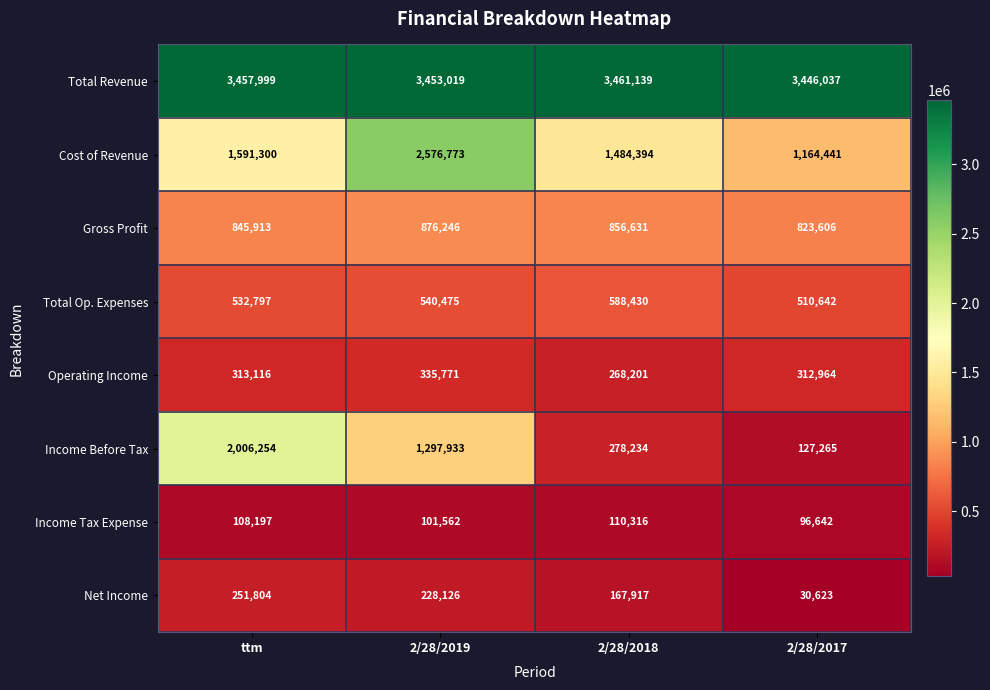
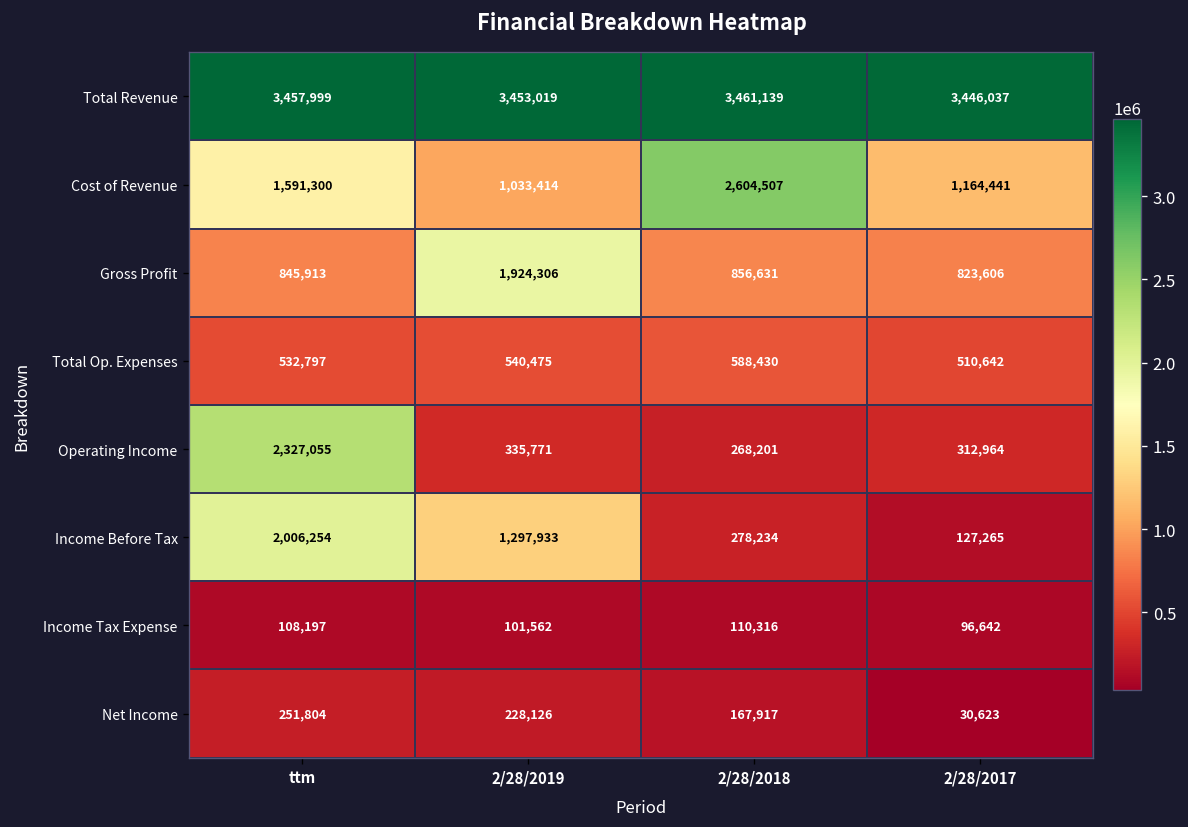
Cost of Revenue, 2/28/2019: 2,576,773 -> 1,033,414
Cost of Revenue, 2/28/2018: 1,484,394 -> 2,604,507
Gross Profit, 2/28/2019: 876,246 -> 1,924,306
Operating Income, ttm: 313,116 -> 2,327,055
